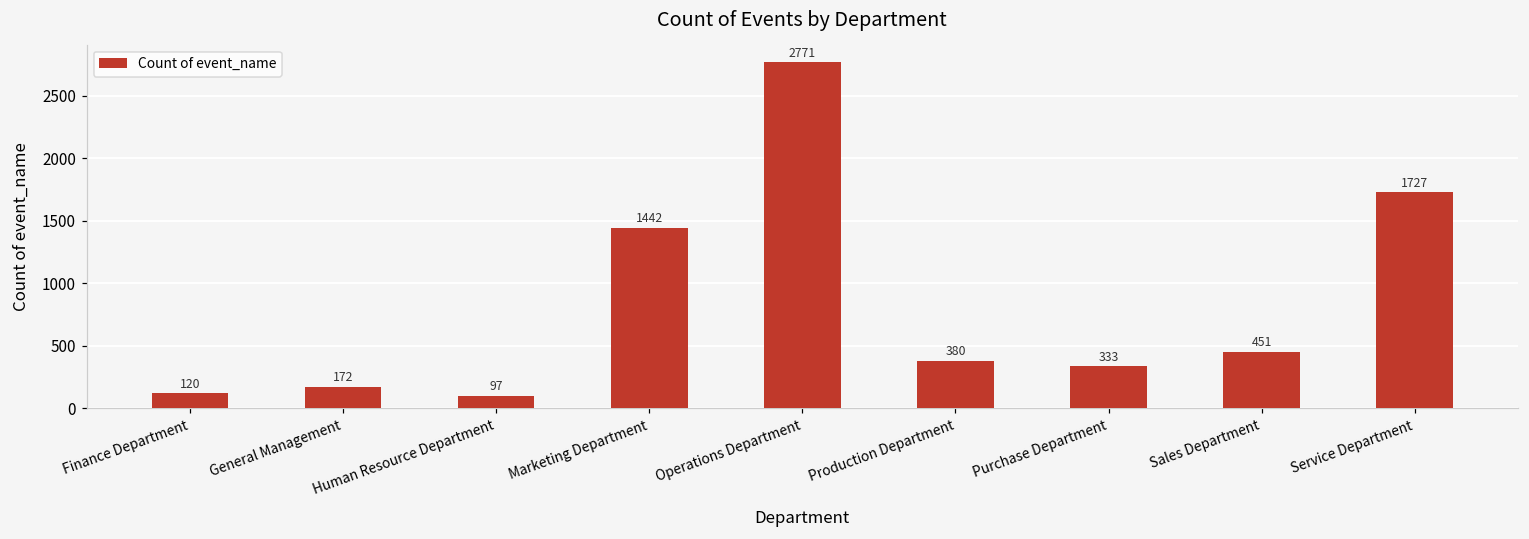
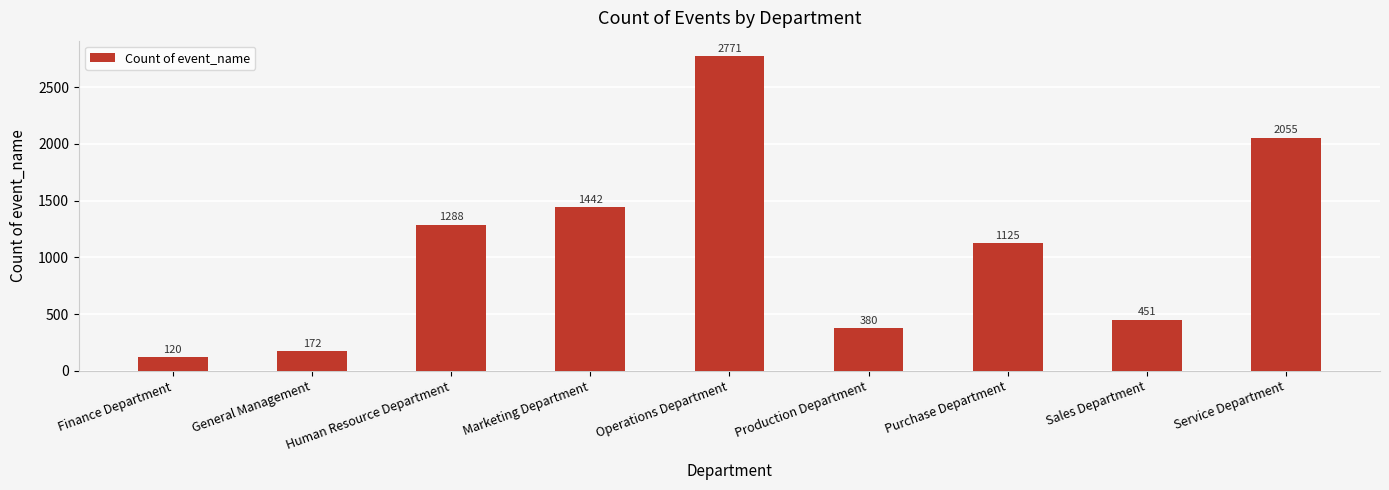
Human Resource Department: 97 -> 1288
Purchase Department: 333 -> 1125
Service Department: 1727 -> 2055
